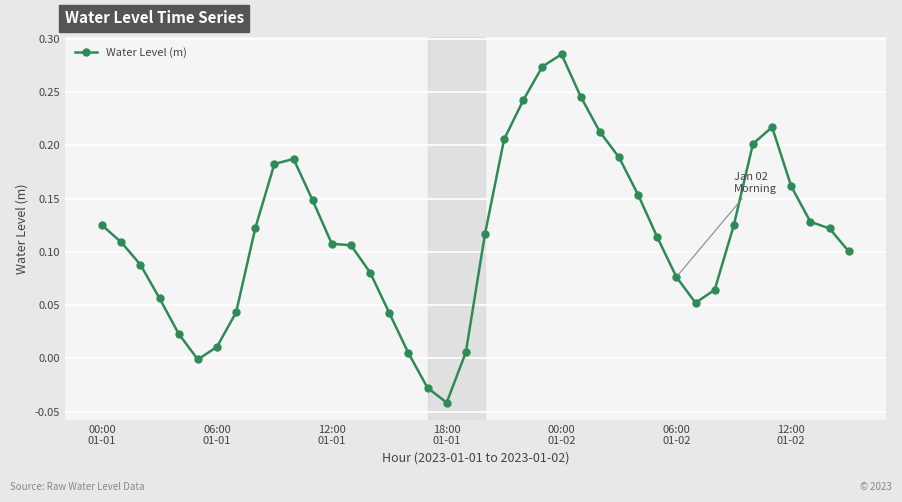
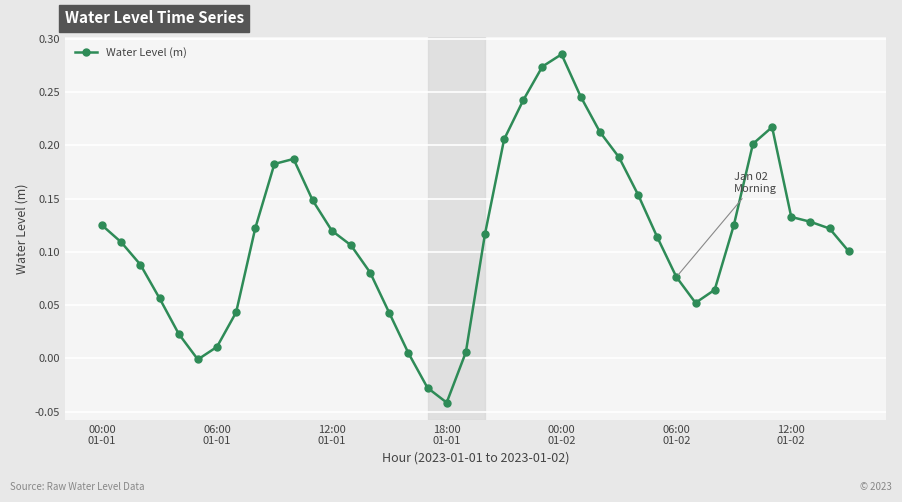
12:00 01-01: 0.108 -> 0.120
12:00 01-02: 0.161 -> 0.133
